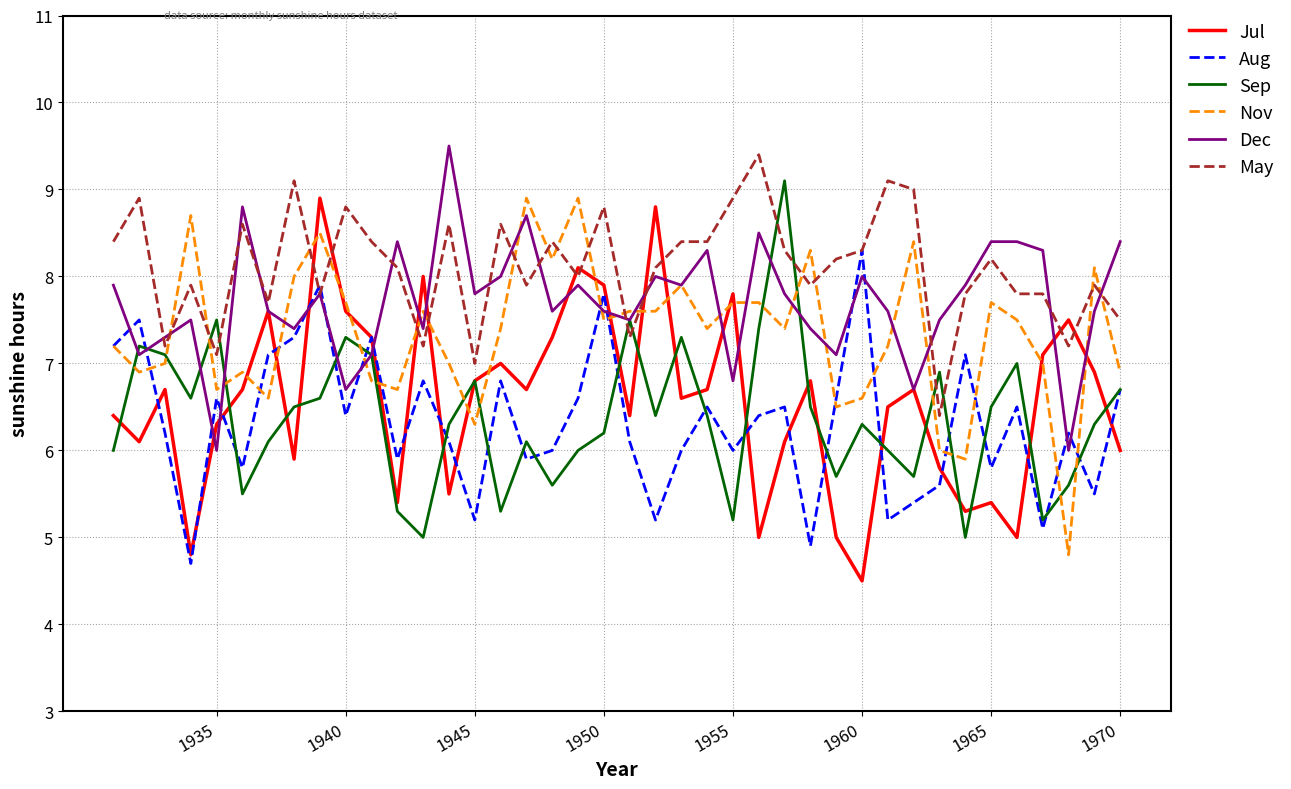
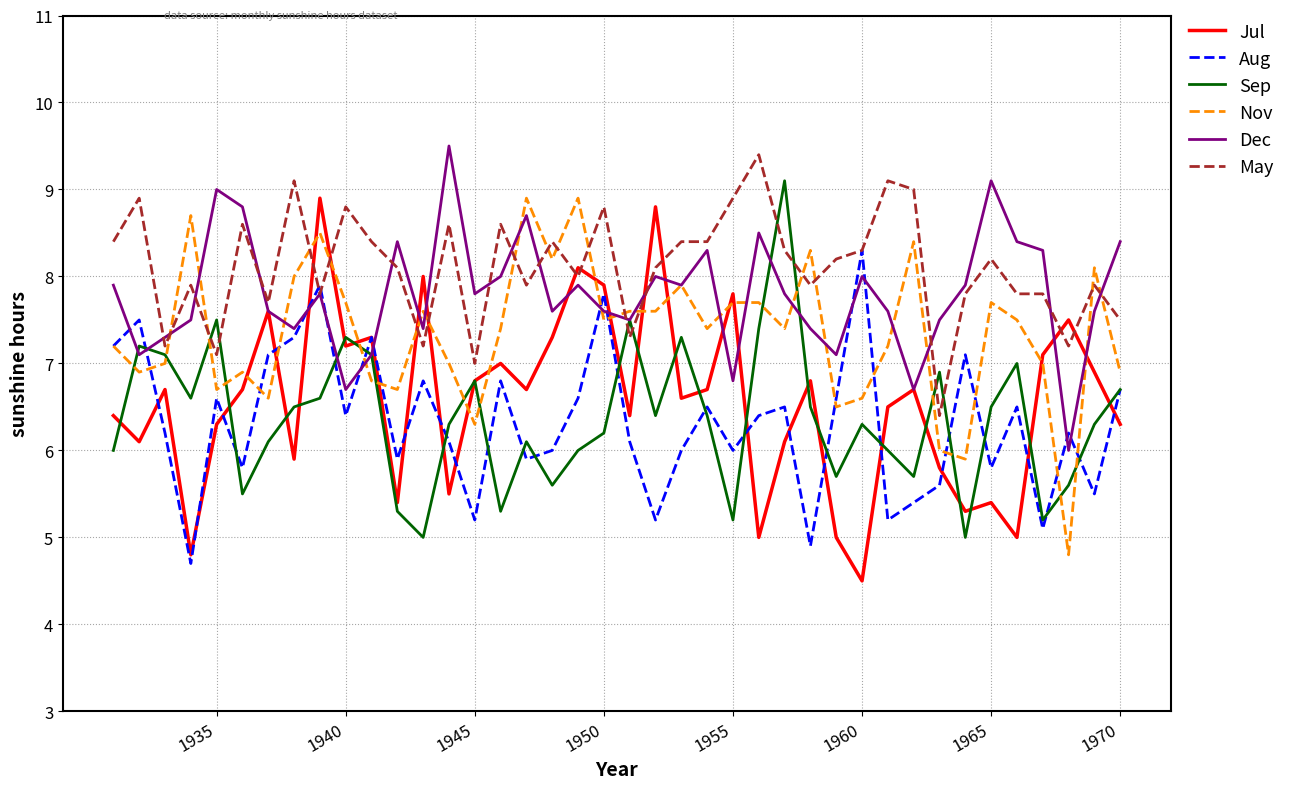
Dec, 1935: 6 -> 9
Jul, 1940: 7.6 -> 7.2
Dec, 1965: 8.4 -> 9.1
Jul, 1970: 6.0 -> 6.3
